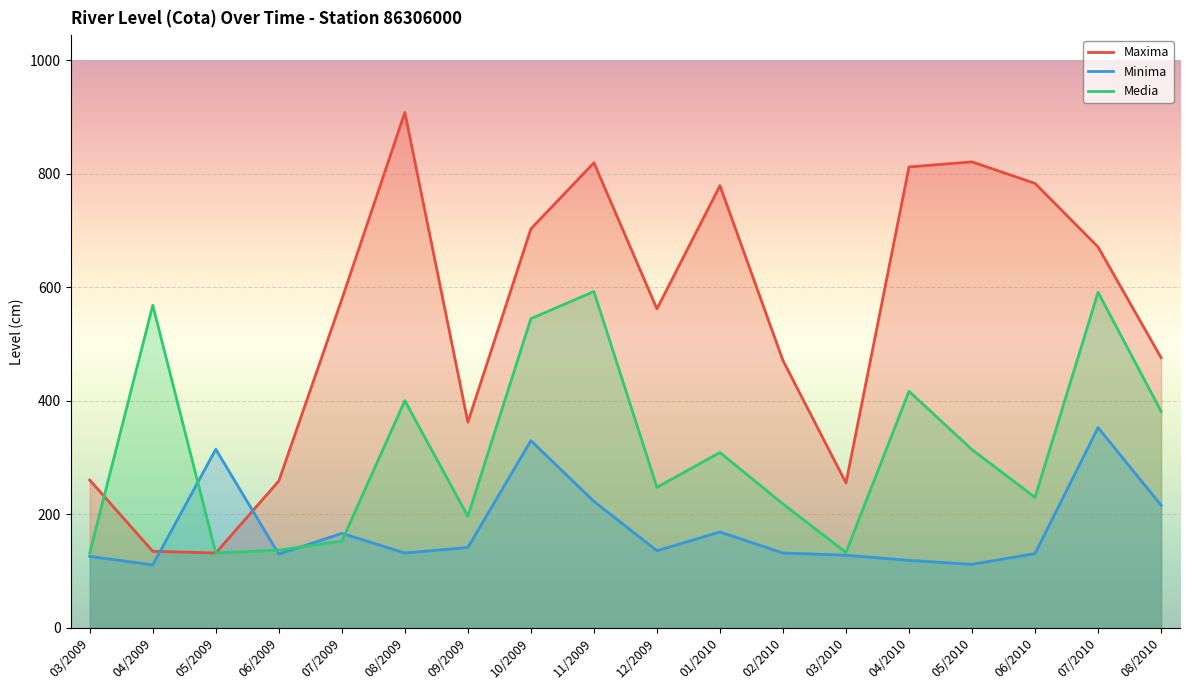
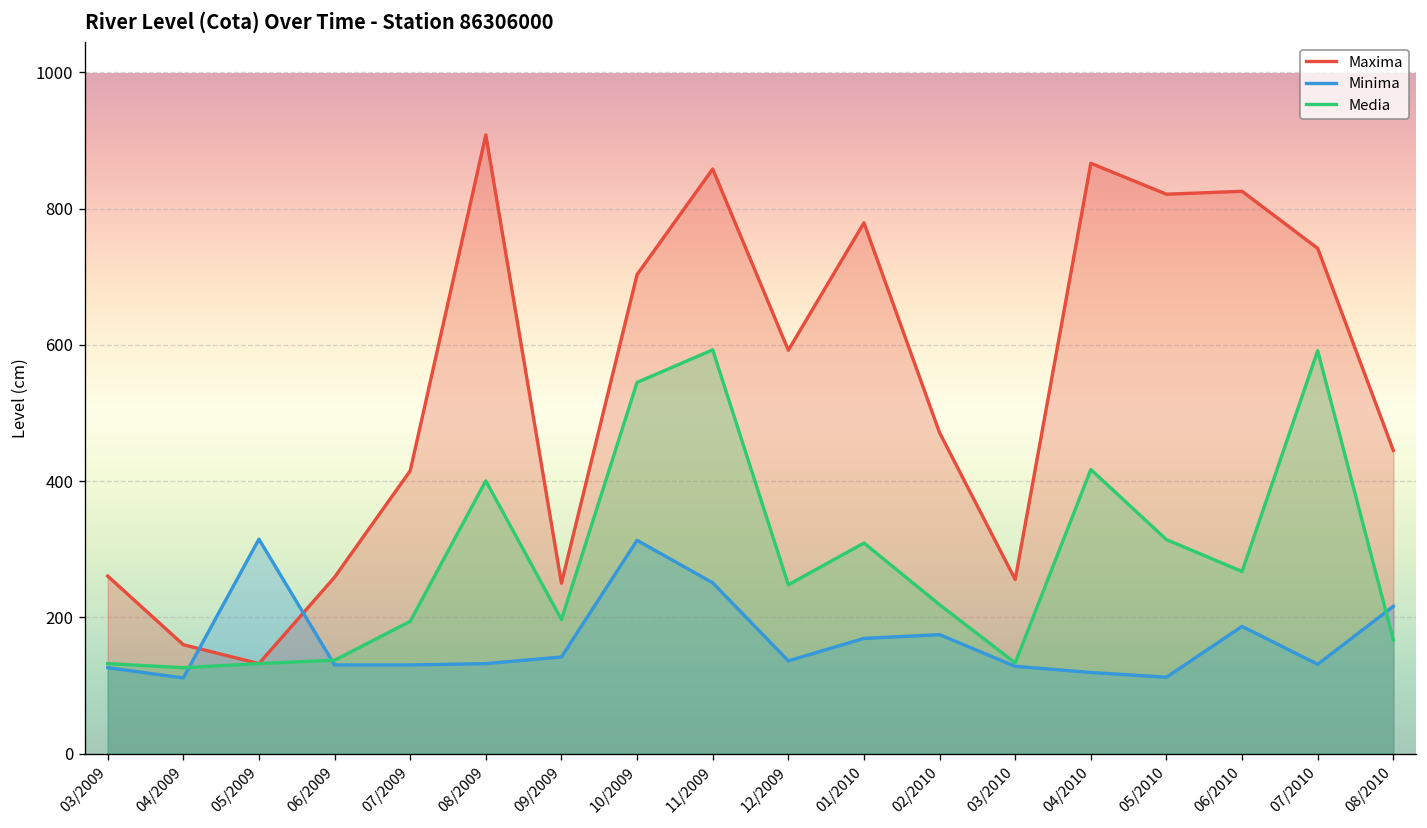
Maxima, 04/2009: 140 -> 160
Media, 04/2009: 570 -> 130
Maxima, 07/2009: 580 -> 420
Minima, 07/2009: 170 -> 130
Media, 07/2009: 150 -> 190
Maxima, 09/2009: 360 -> 250
Minima, 10/2009: 330 -> 310
Maxima, 11/2009: 820 -> 860
Minima, 11/2009: 220 -> 250
Maxima, 12/2009: 560 -> 590
Minima, 02/2010: 130 -> 170
Maxima, 04/2010: 810 -> 870
Maxima, 06/2010: 780 -> 830
Minima, 06/2010: 130 -> 190
Media, 06/2010: 230 -> 270
Maxima, 07/2010: 670 -> 740
Minima, 07/2010: 350 -> 130
Maxima, 08/2010: 480 -> 450
Media, 08/2010: 380 -> 170
